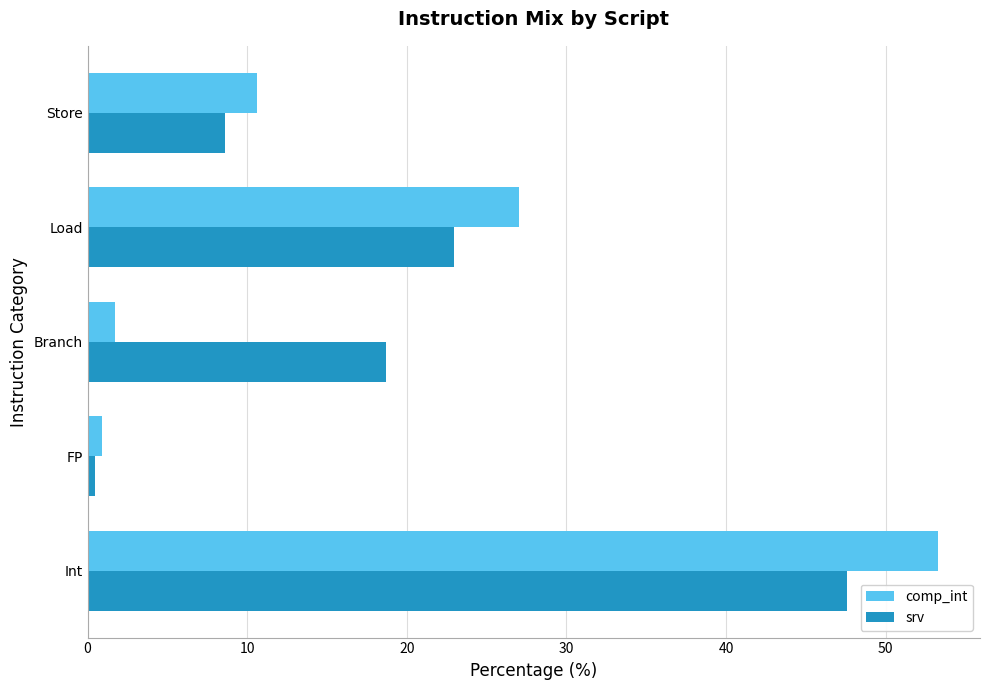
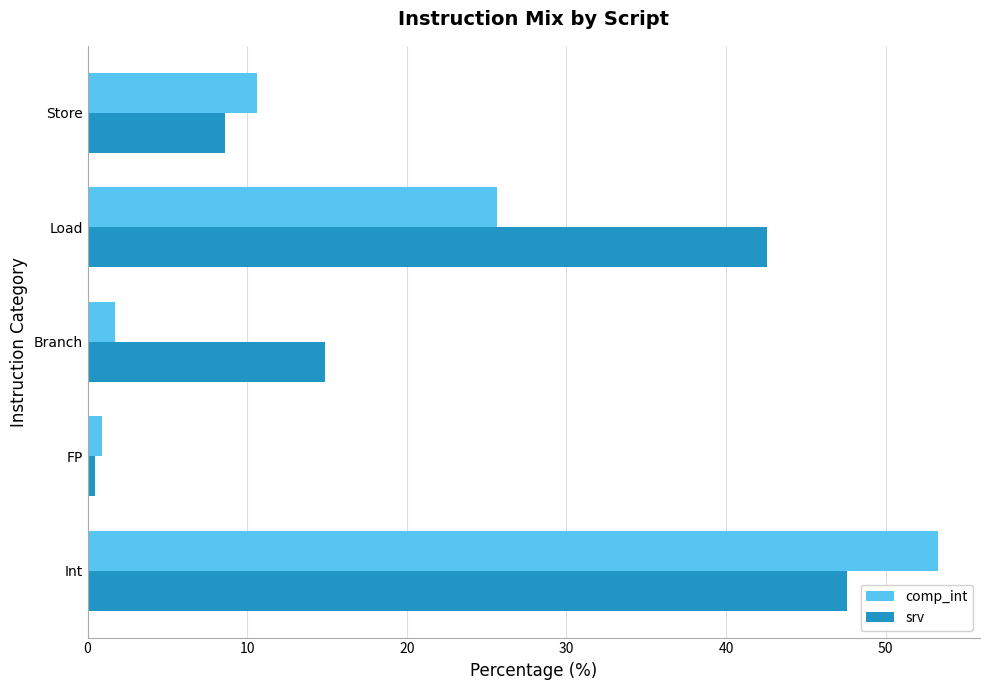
comp_int, Load: 27.0 -> 25.7
srv, Load: 22.9 -> 42.6
srv, Branch: 18.7 -> 14.9
